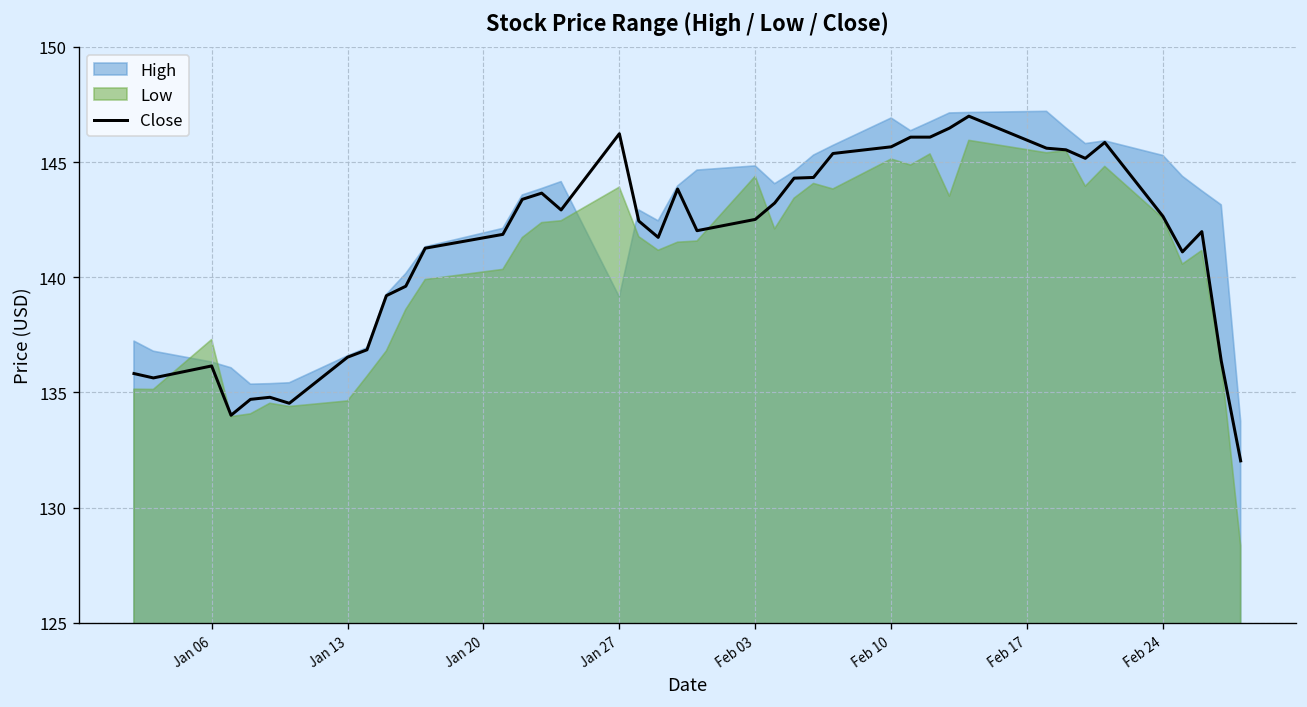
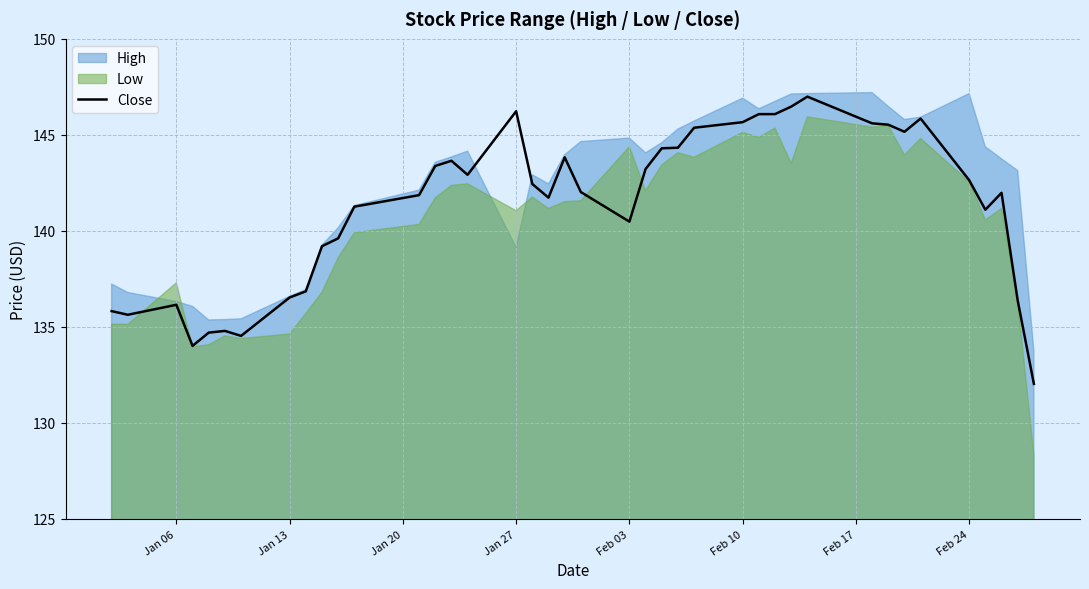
Low, Jan 27: 143.9 -> 141.1
Close, Feb 03: 142.5 -> 140.5
High, Feb 24: 145.3 -> 147.1
